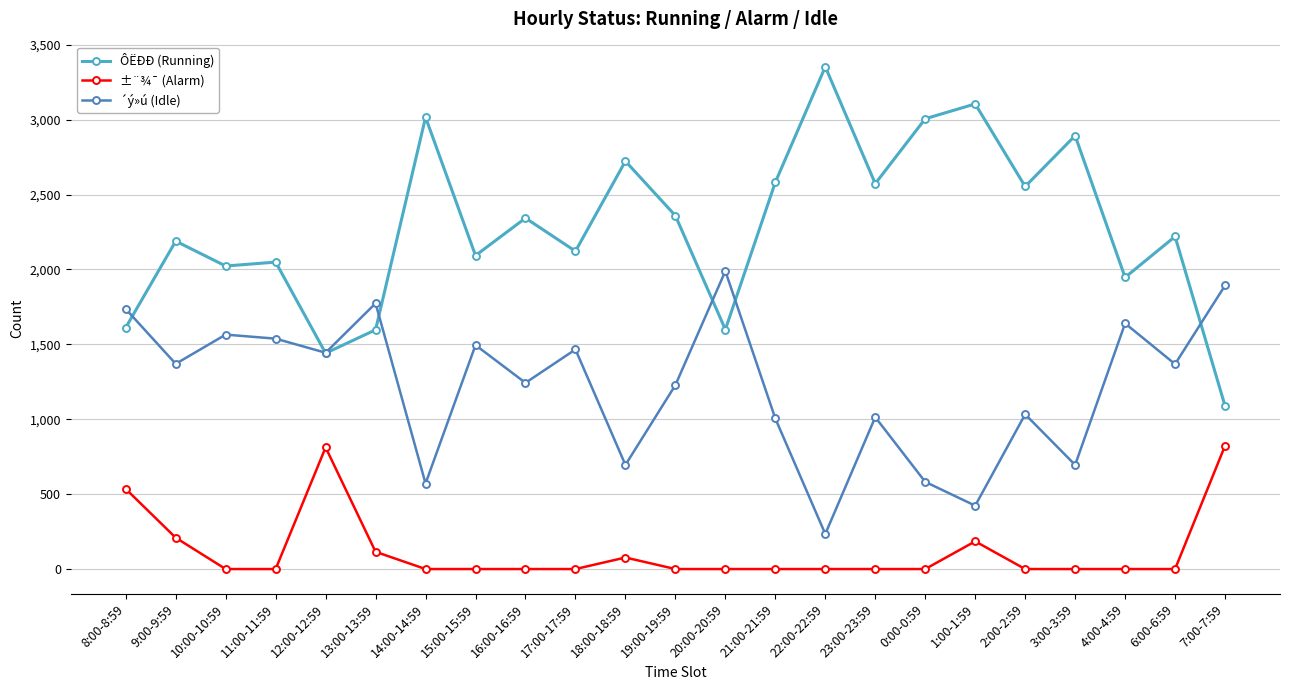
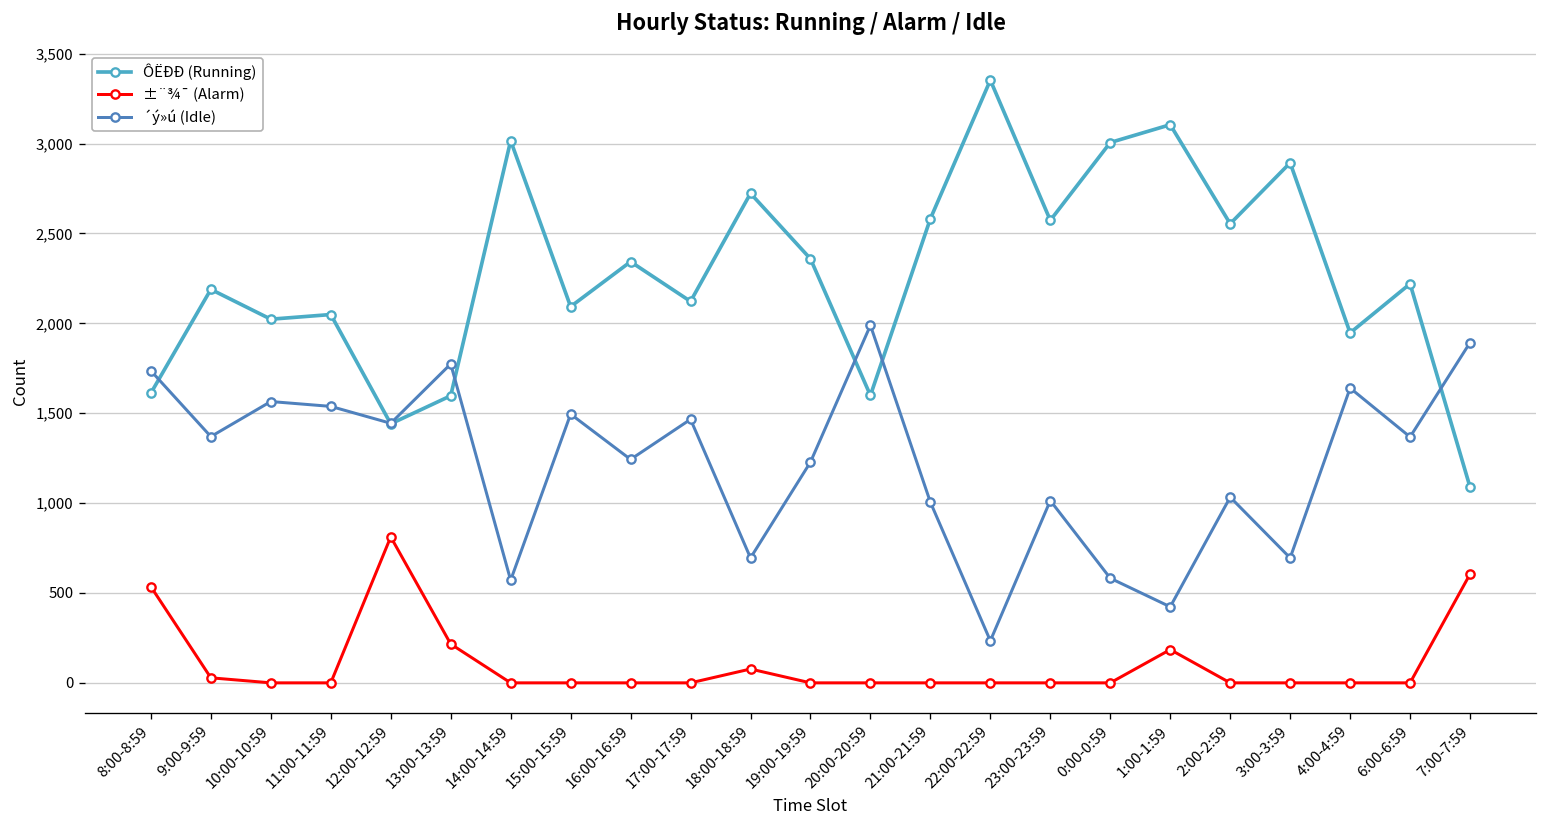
±¨¾¯ (Alarm), 9:00-9:59: 210 -> 30
±¨¾¯ (Alarm), 13:00-13:59: 120 -> 220
±¨¾¯ (Alarm), 7:00-7:59: 820 -> 610
